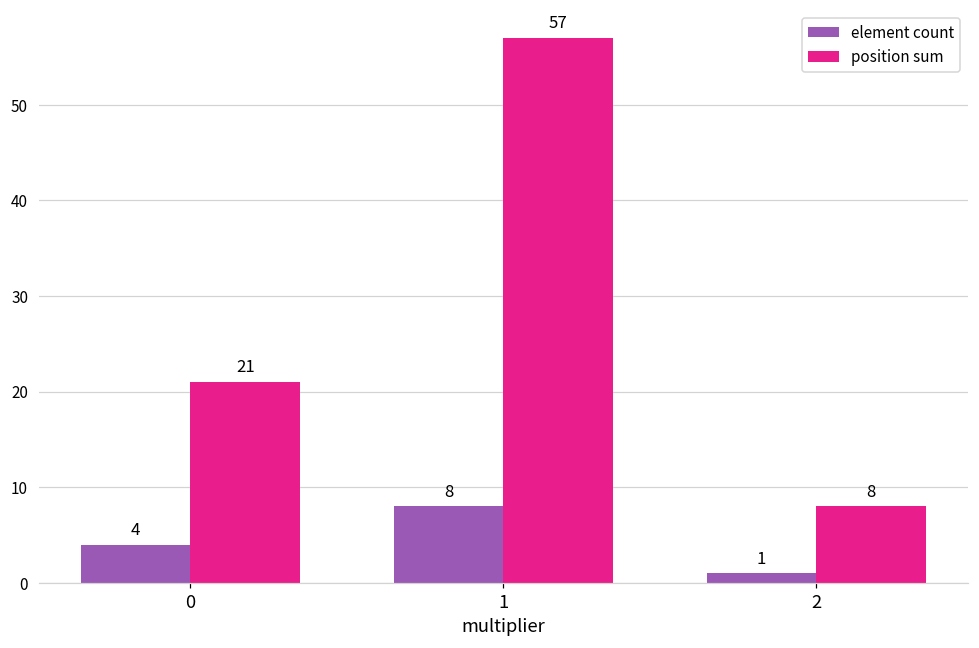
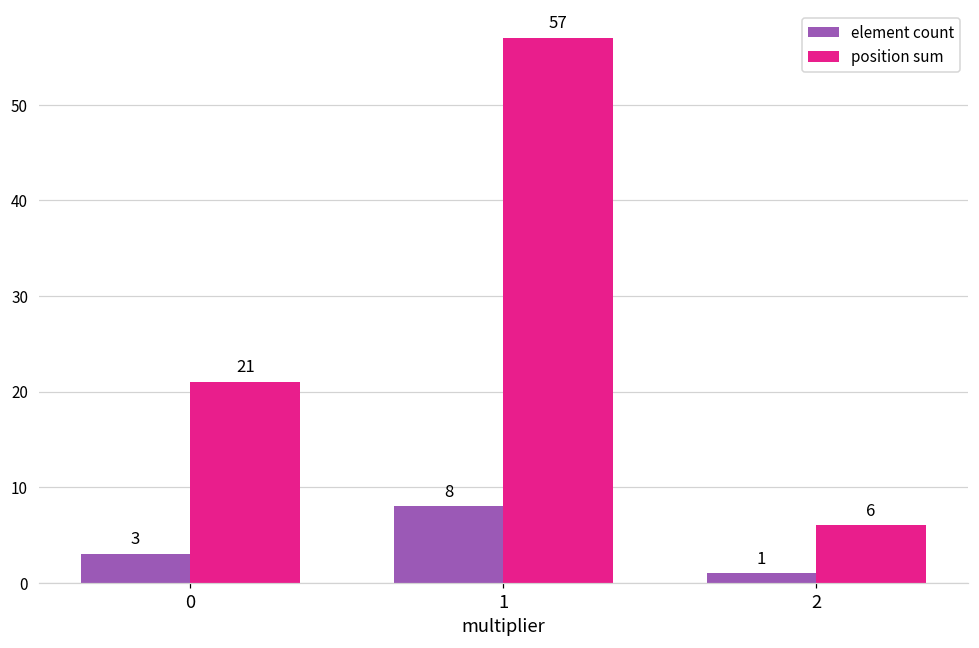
element count, 0: 4 -> 3
position sum, 2: 8 -> 6
